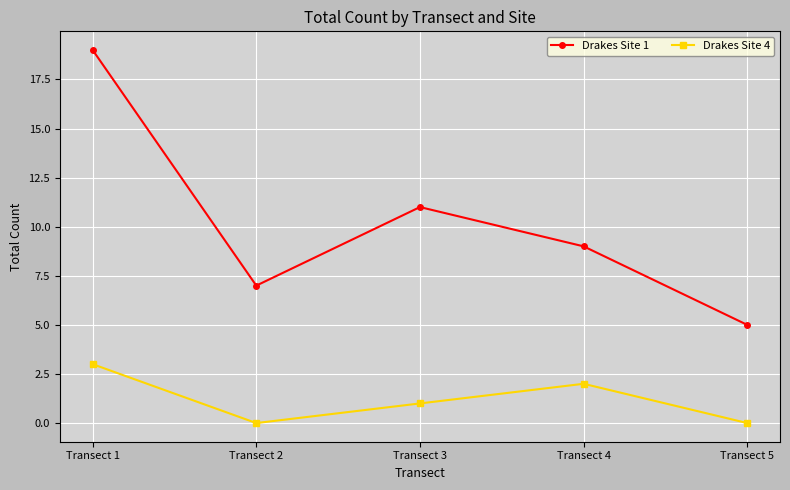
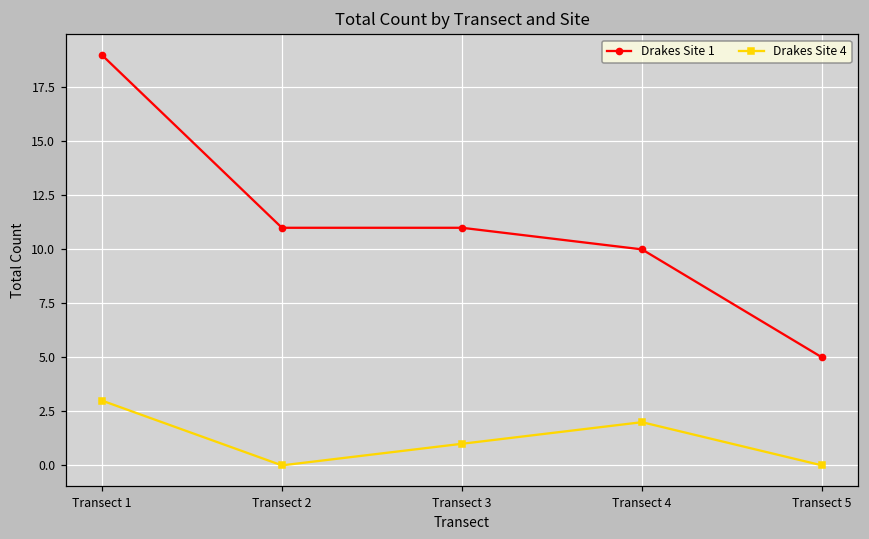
Drakes Site 1, Transect 2: 7 -> 11
Drakes Site 1, Transect 4: 9 -> 10
